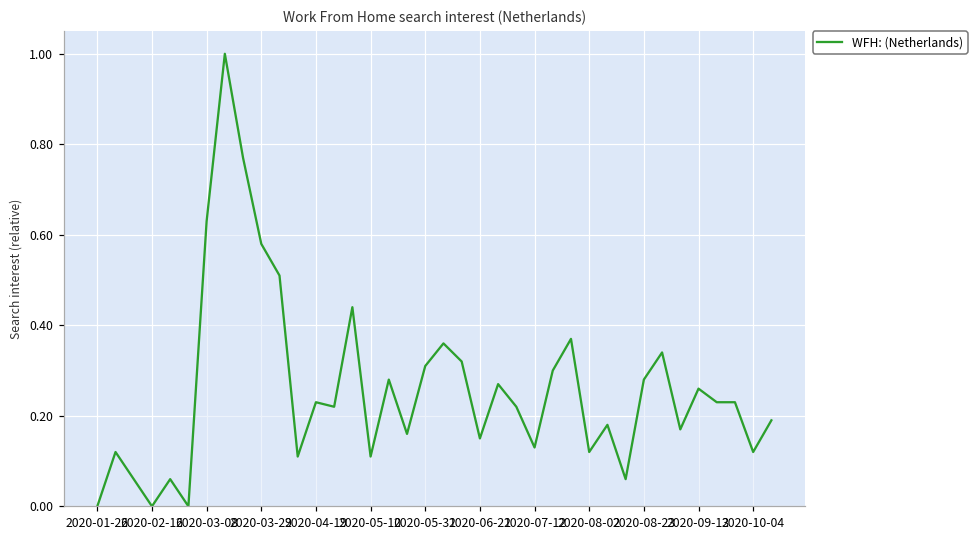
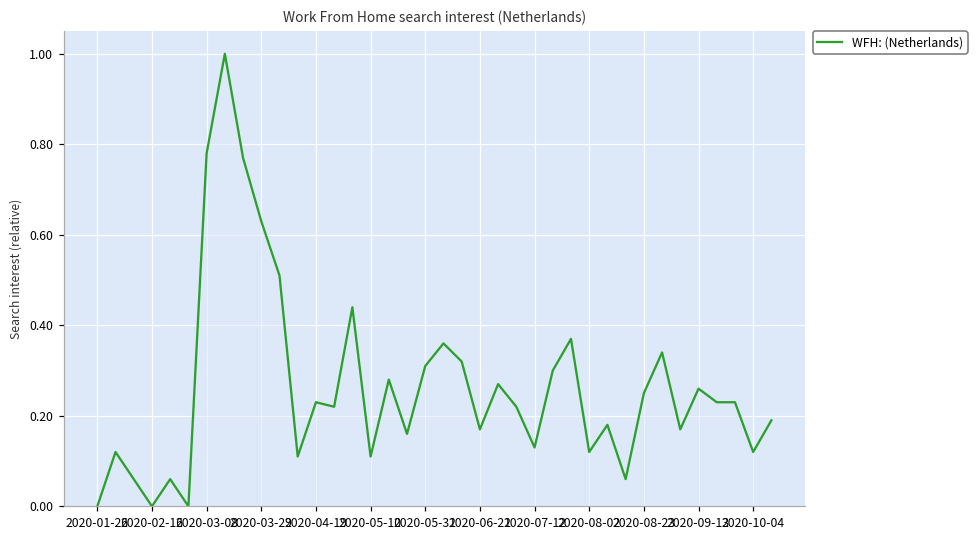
2020-03-08: 0.63 -> 0.78
2020-03-29: 0.58 -> 0.63
2020-06-21: 0.15 -> 0.17
2020-08-23: 0.28 -> 0.25
